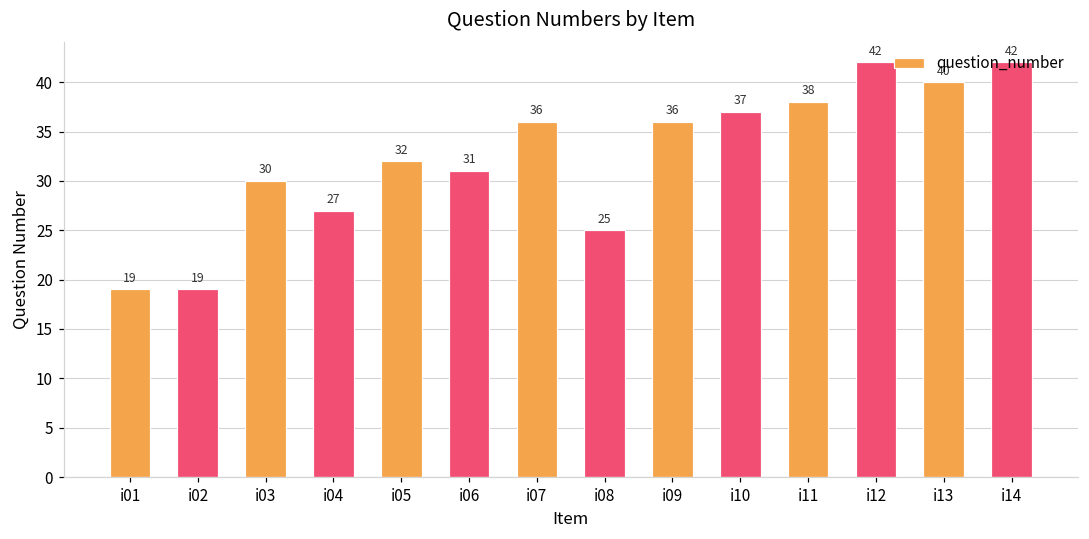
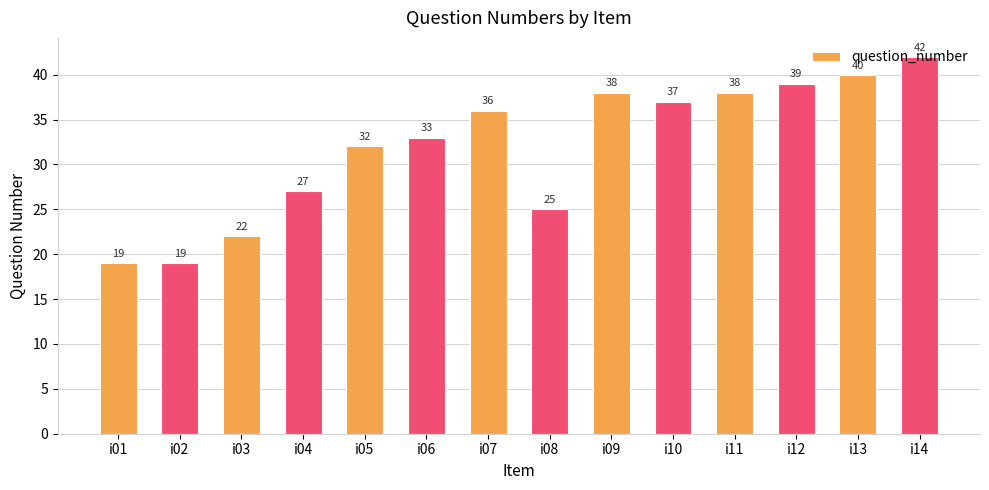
i03: 30 -> 22
i06: 31 -> 33
i09: 36 -> 38
i12: 42 -> 39
